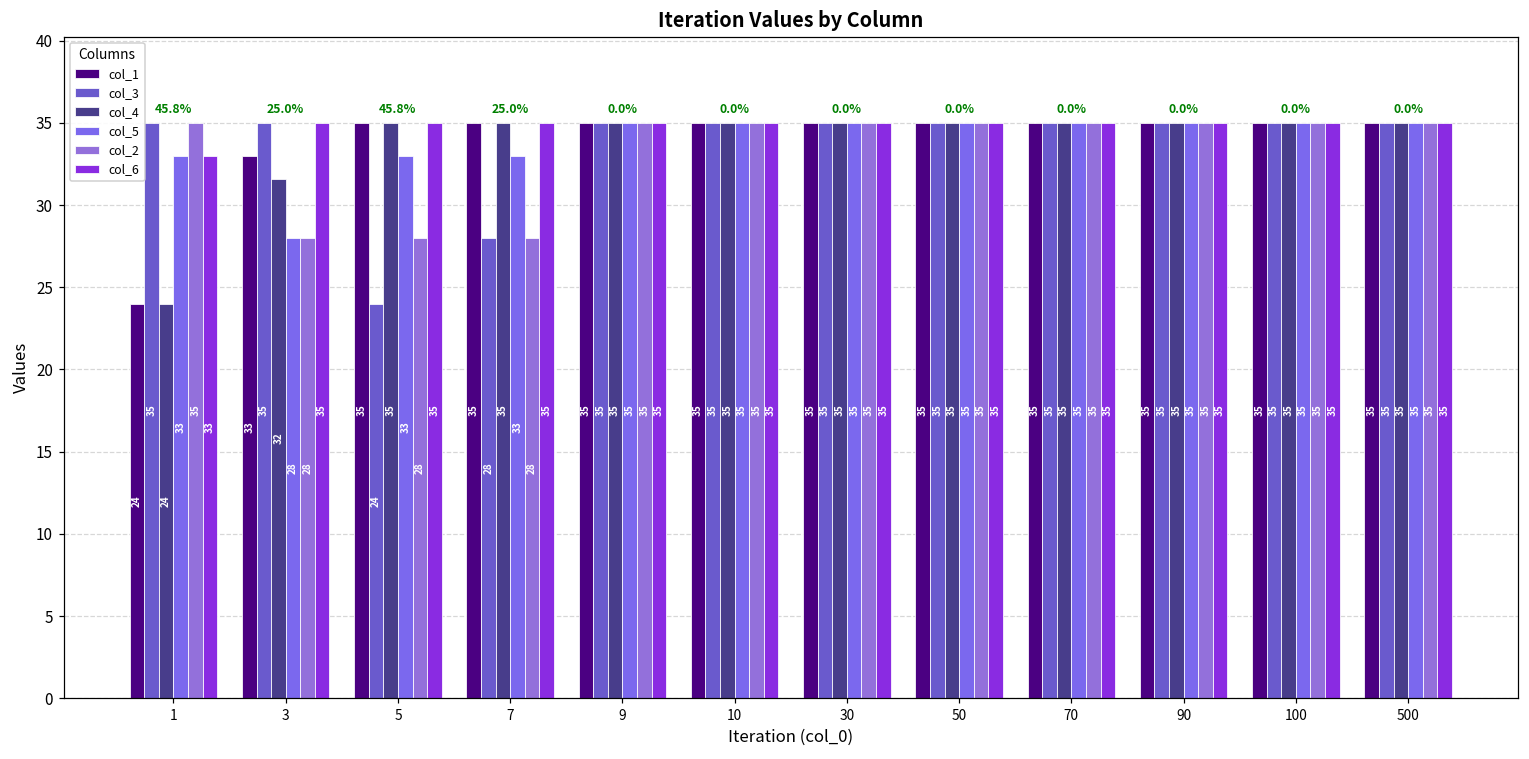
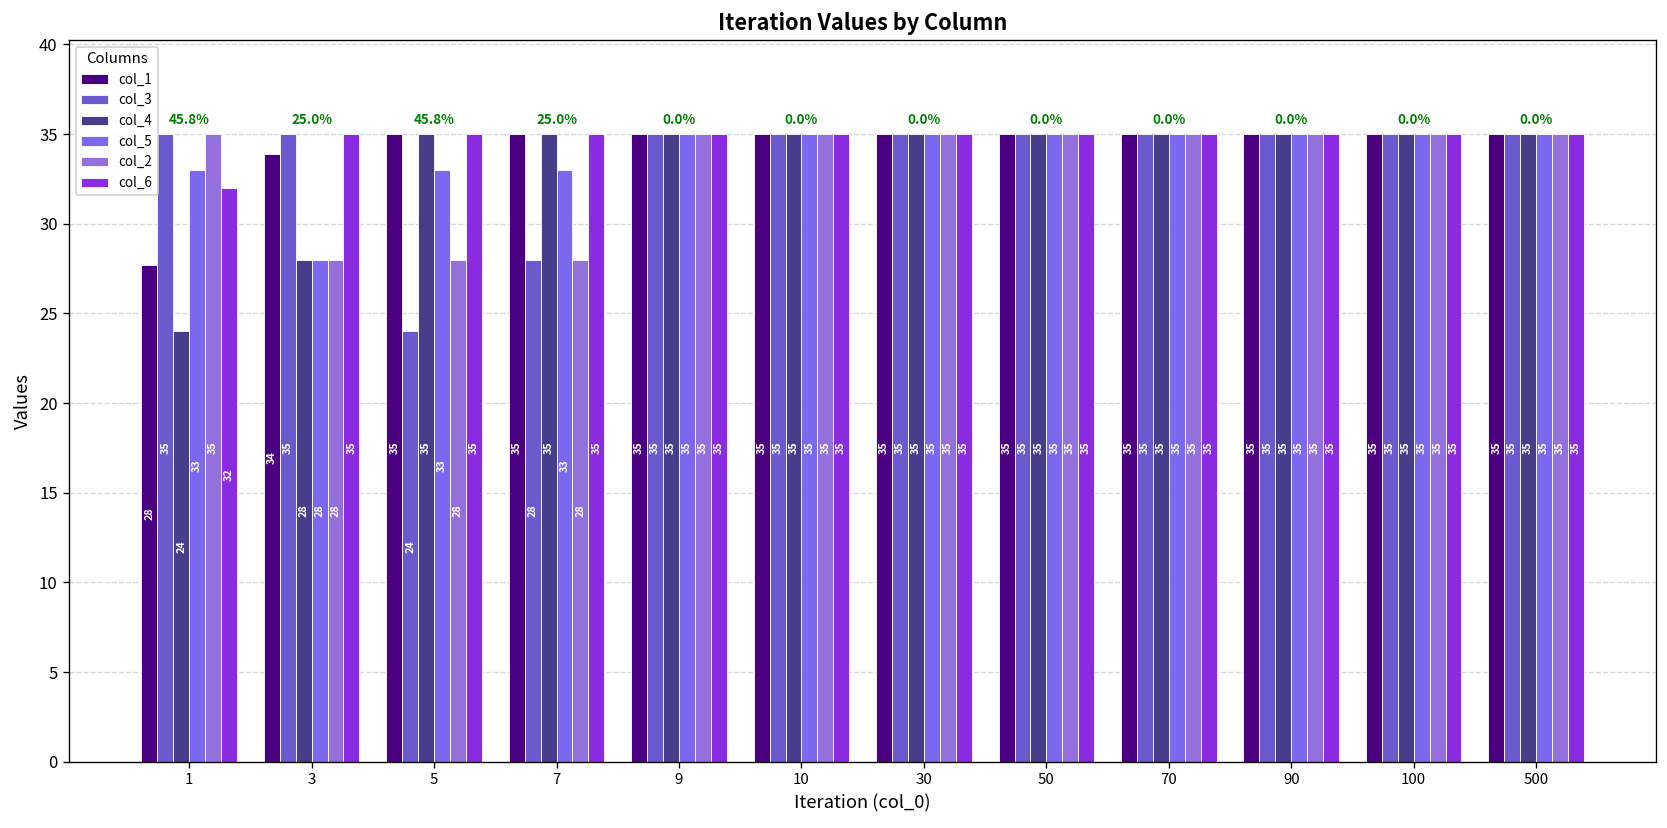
col_1, 1: 24 -> 28
col_6, 1: 33 -> 32
col_1, 3: 33 -> 34
col_4, 3: 32 -> 28
